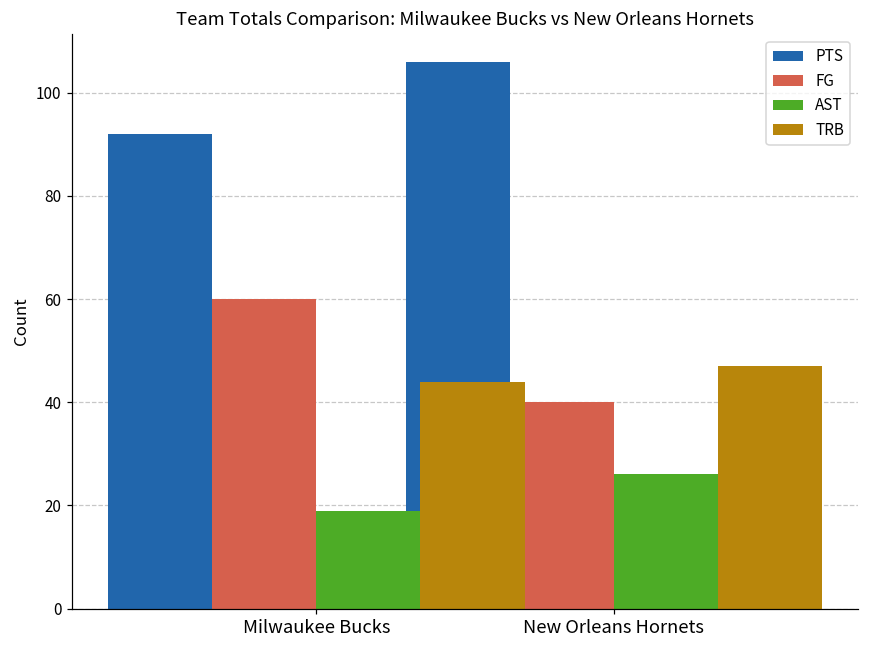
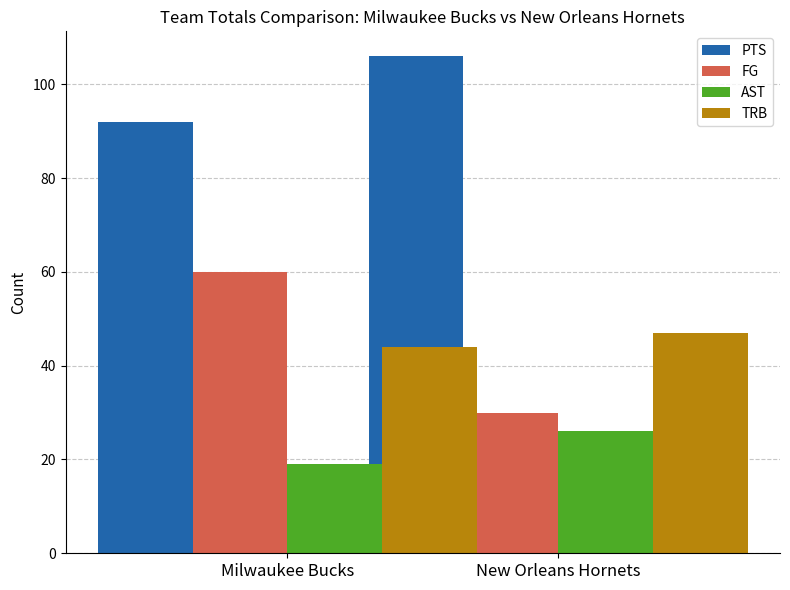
FG, New Orleans Hornets: 40 -> 30
